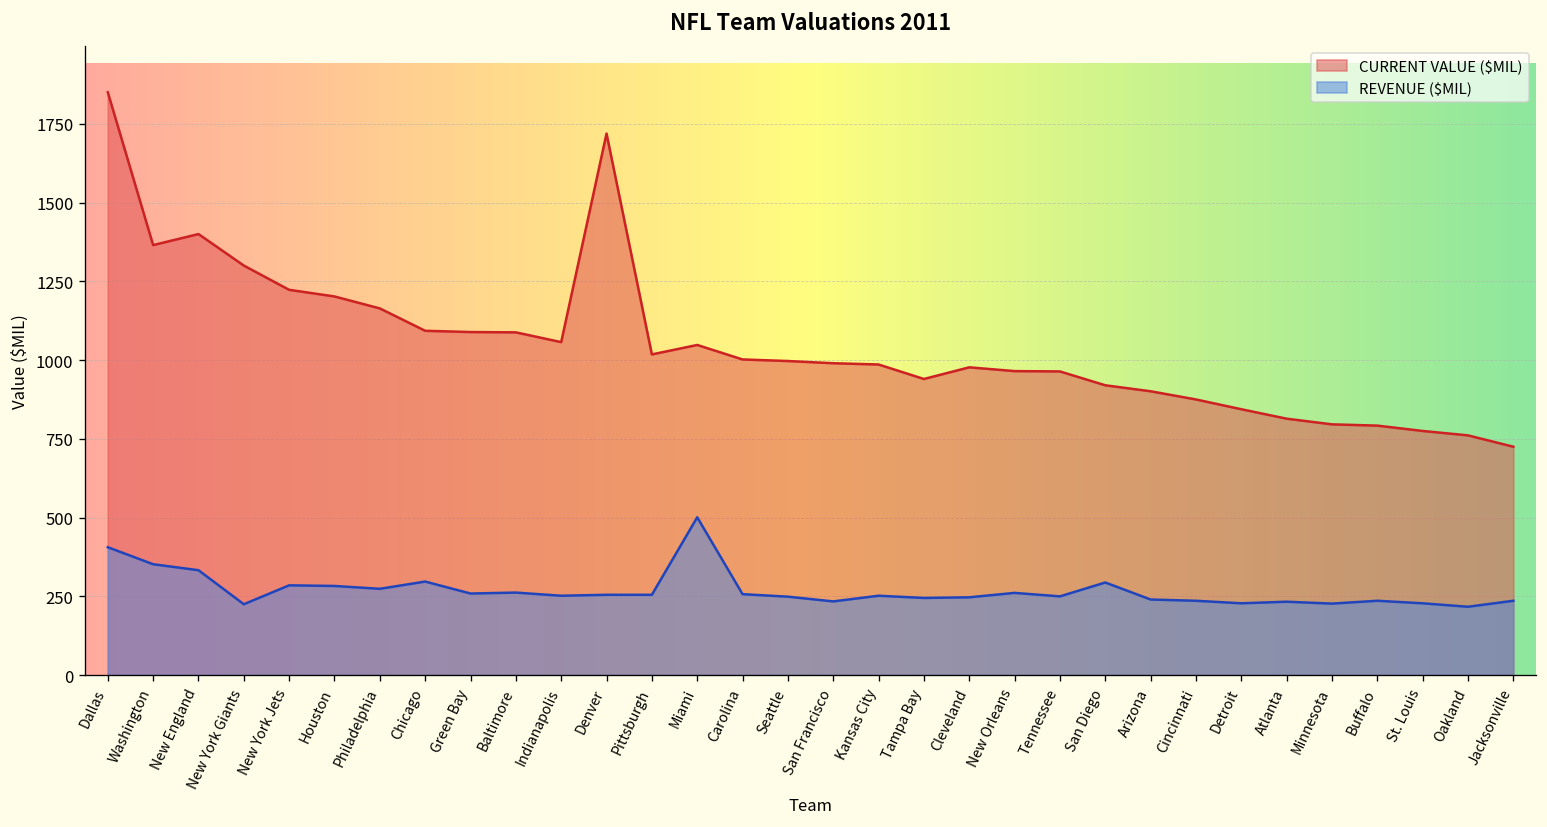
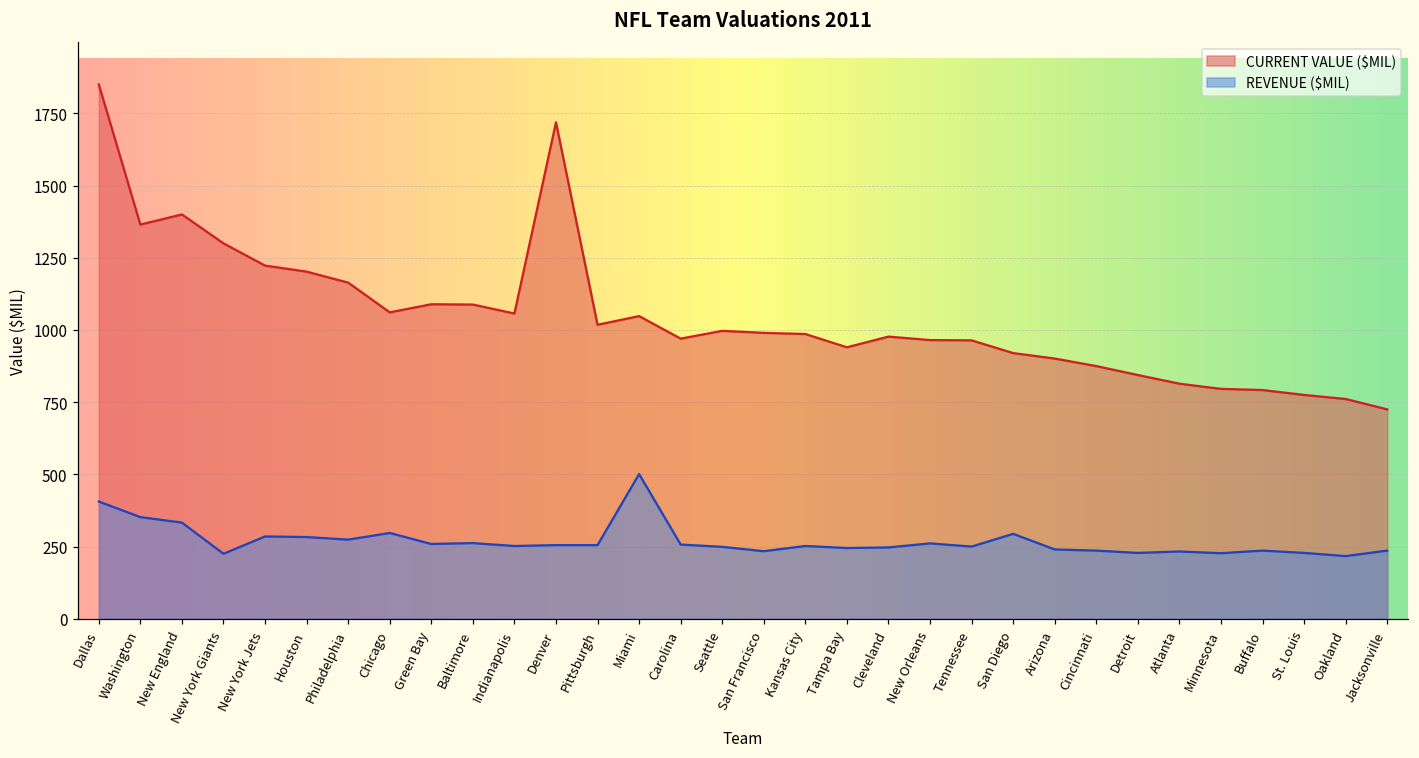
CURRENT VALUE ($MIL), Chicago: 1090 -> 1060
CURRENT VALUE ($MIL), Carolina: 1000 -> 970
